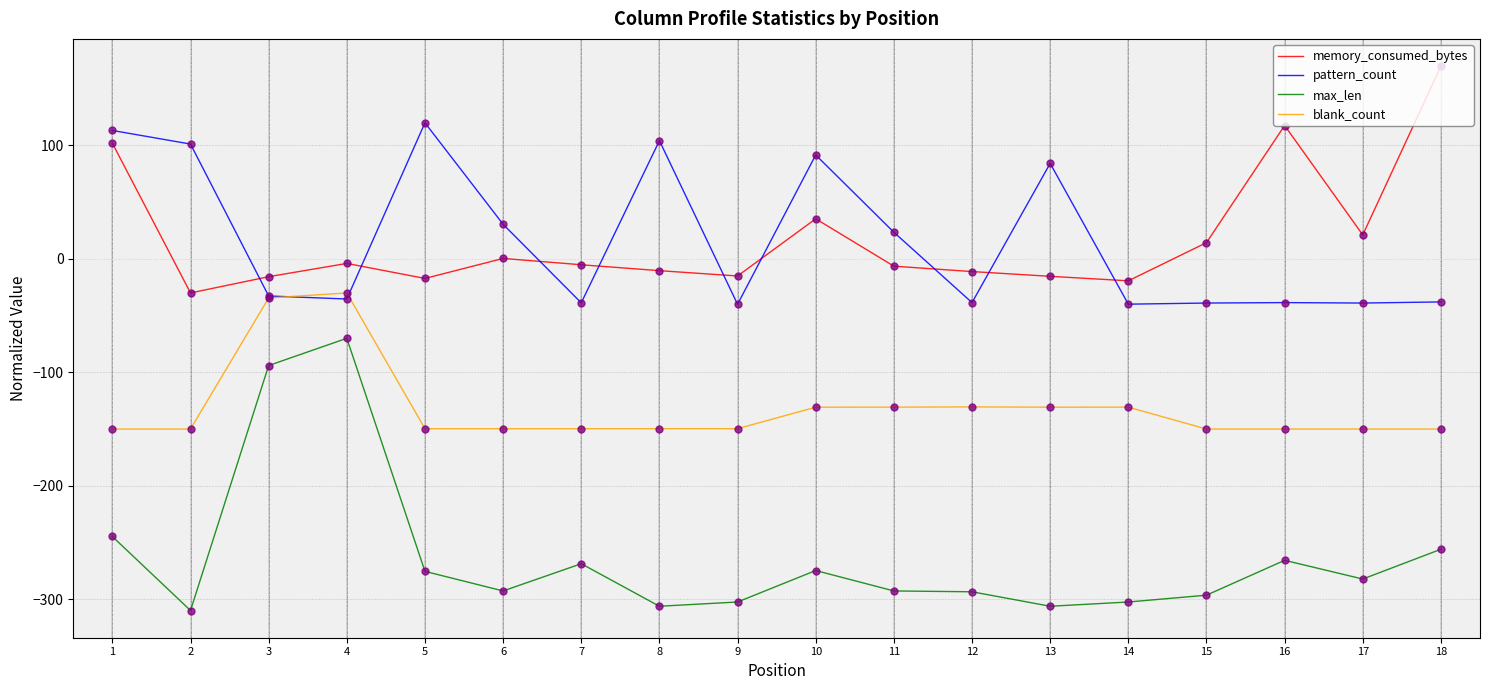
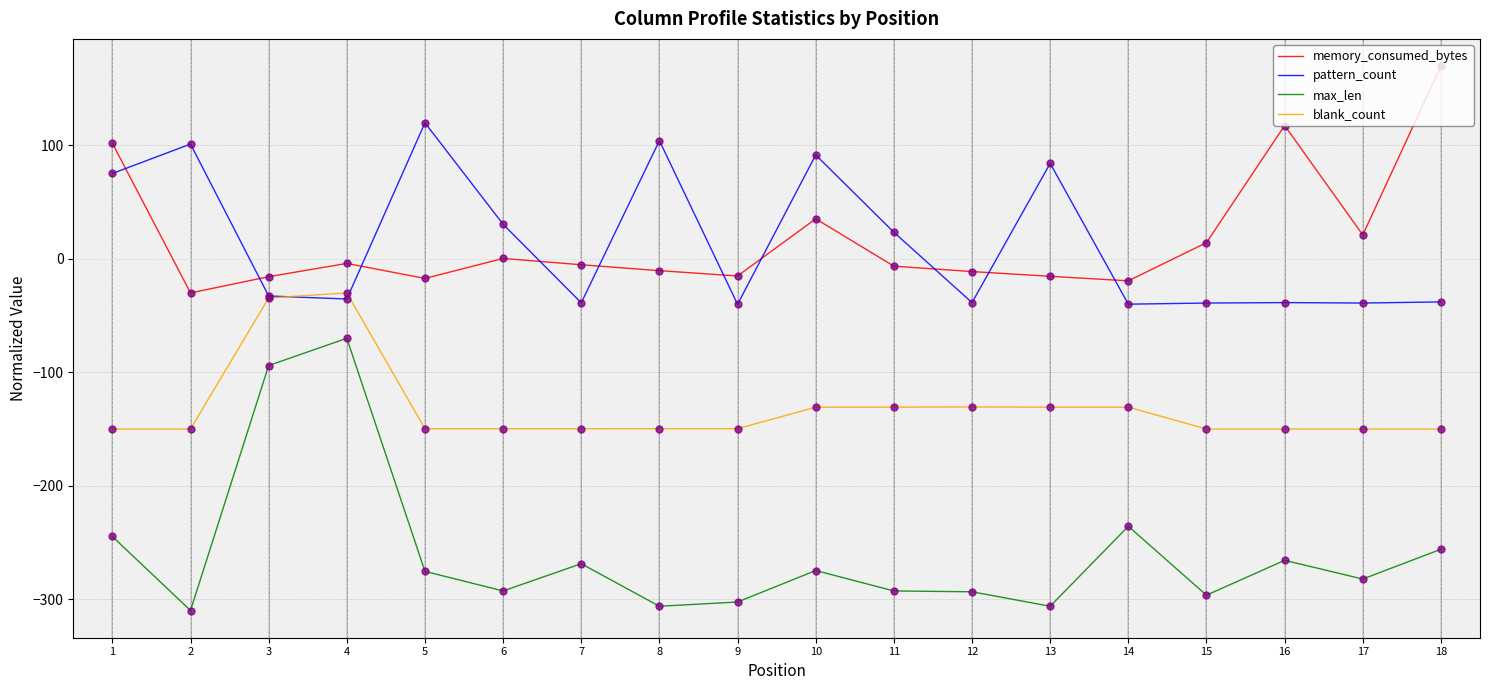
pattern_count, 1: 113 -> 75
max_len, 14: -303 -> -236
